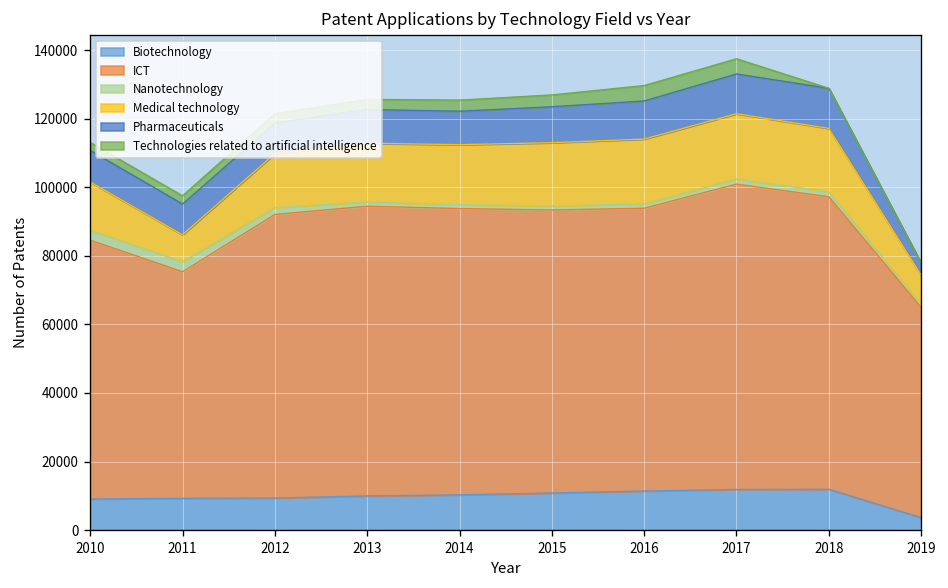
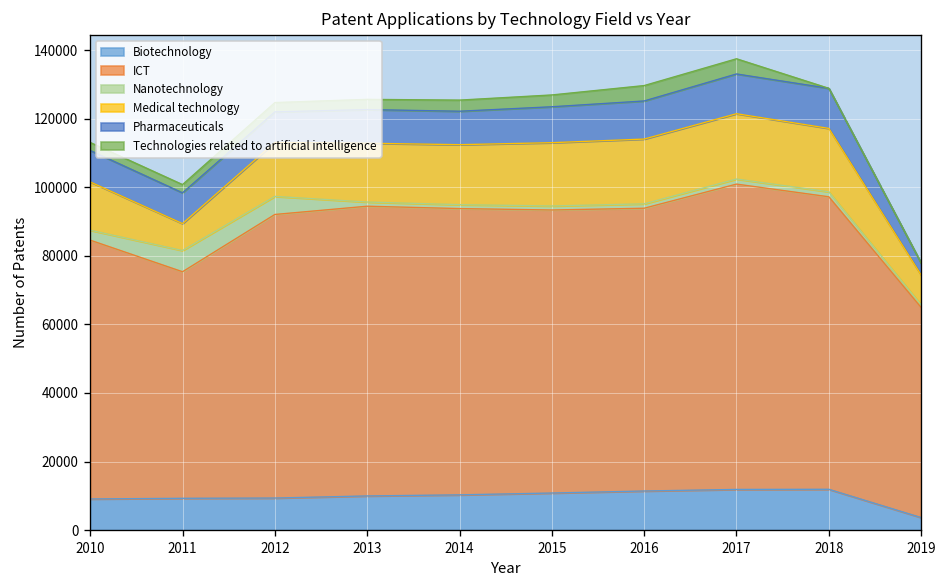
Nanotechnology, 2011: 3000 -> 6000
Nanotechnology, 2012: 2000 -> 5000
